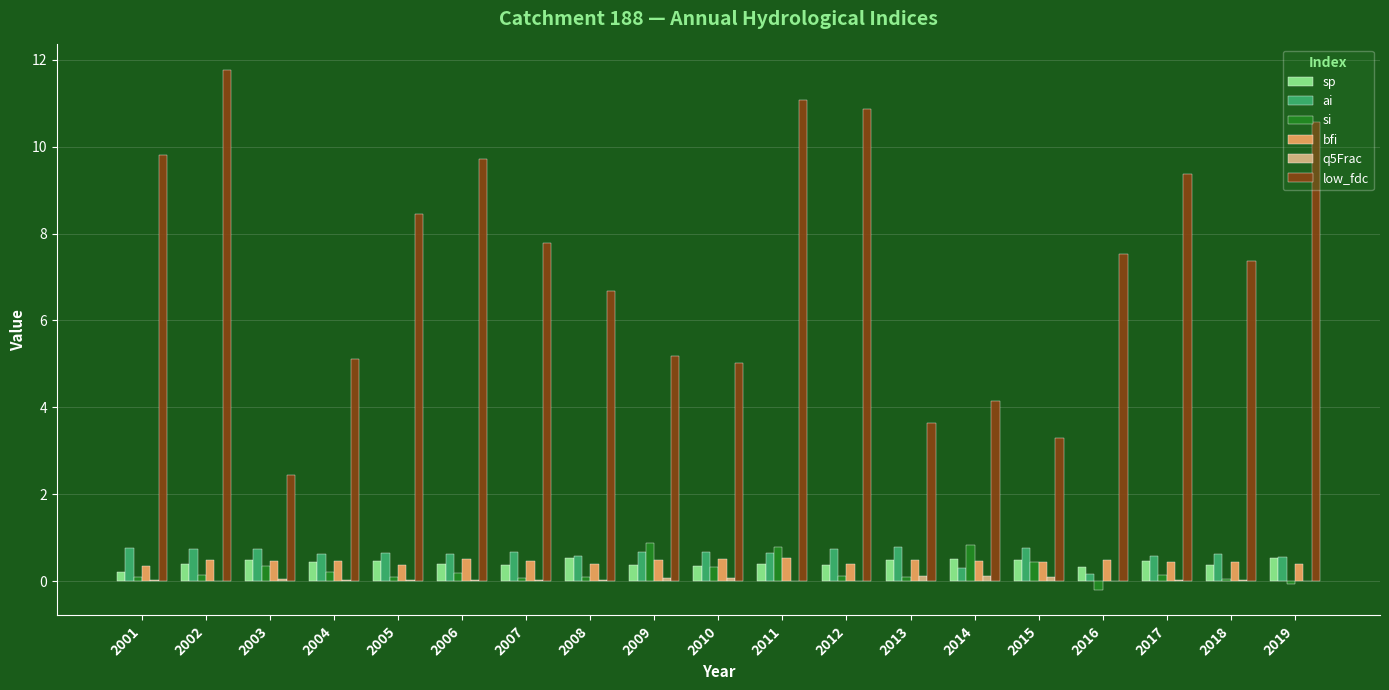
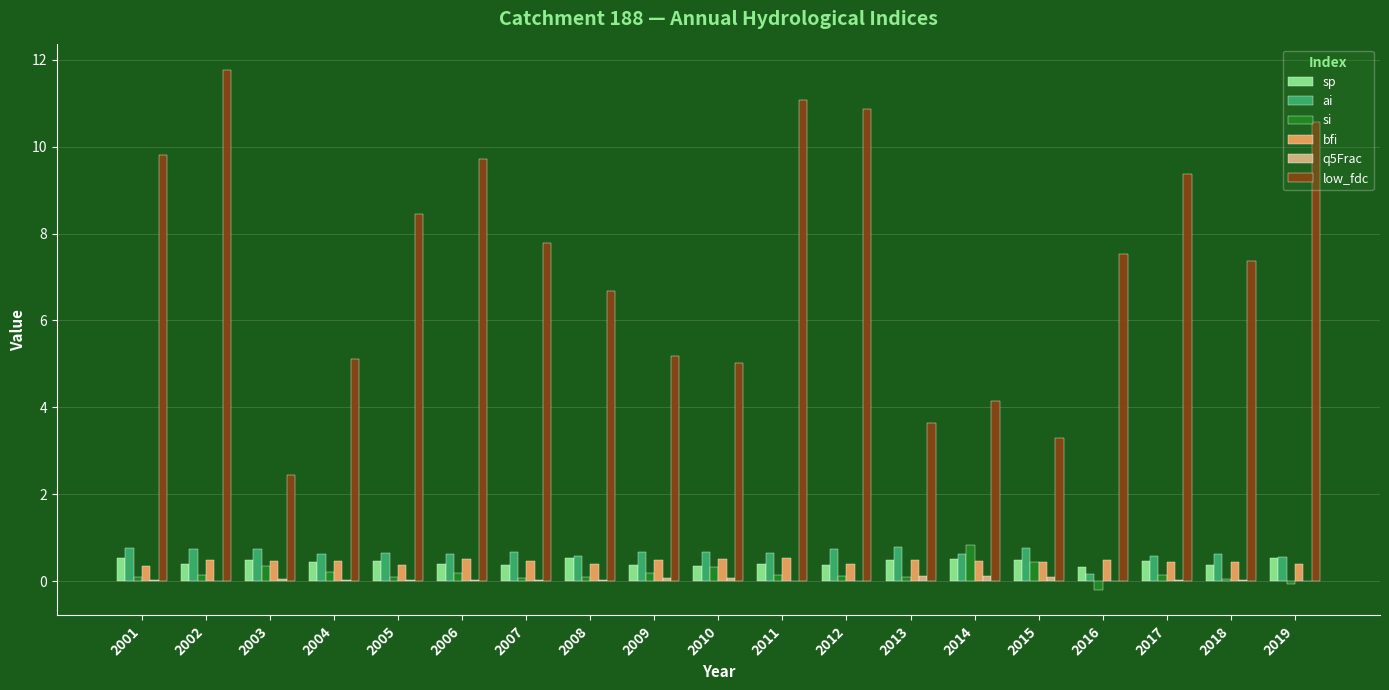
sp, 2001: 0.2 -> 0.5
si, 2009: 0.9 -> 0.2
si, 2011: 0.8 -> 0.1
ai, 2014: 0.3 -> 0.6
